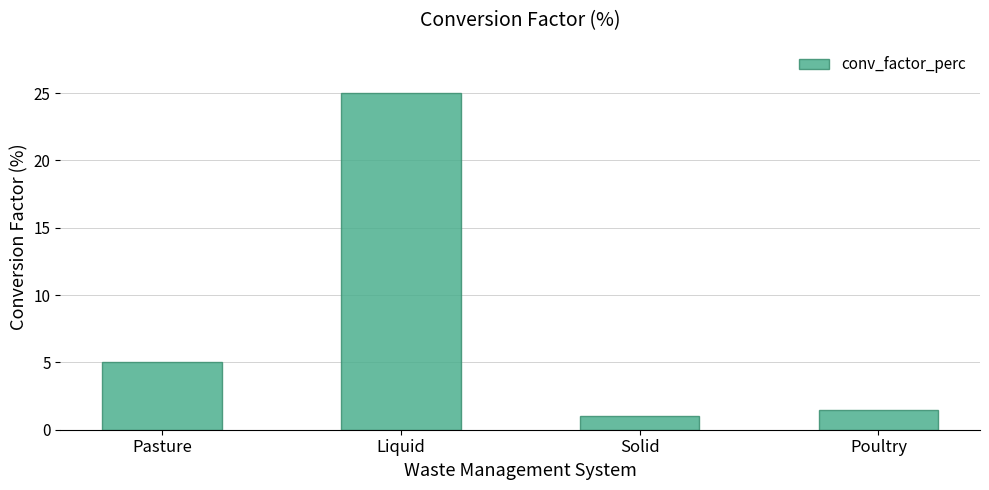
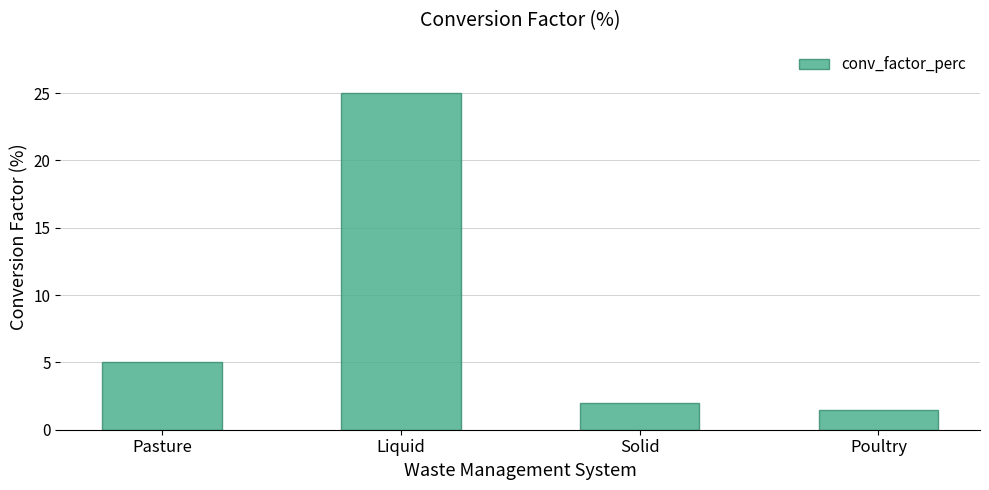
Solid: 1 -> 2
